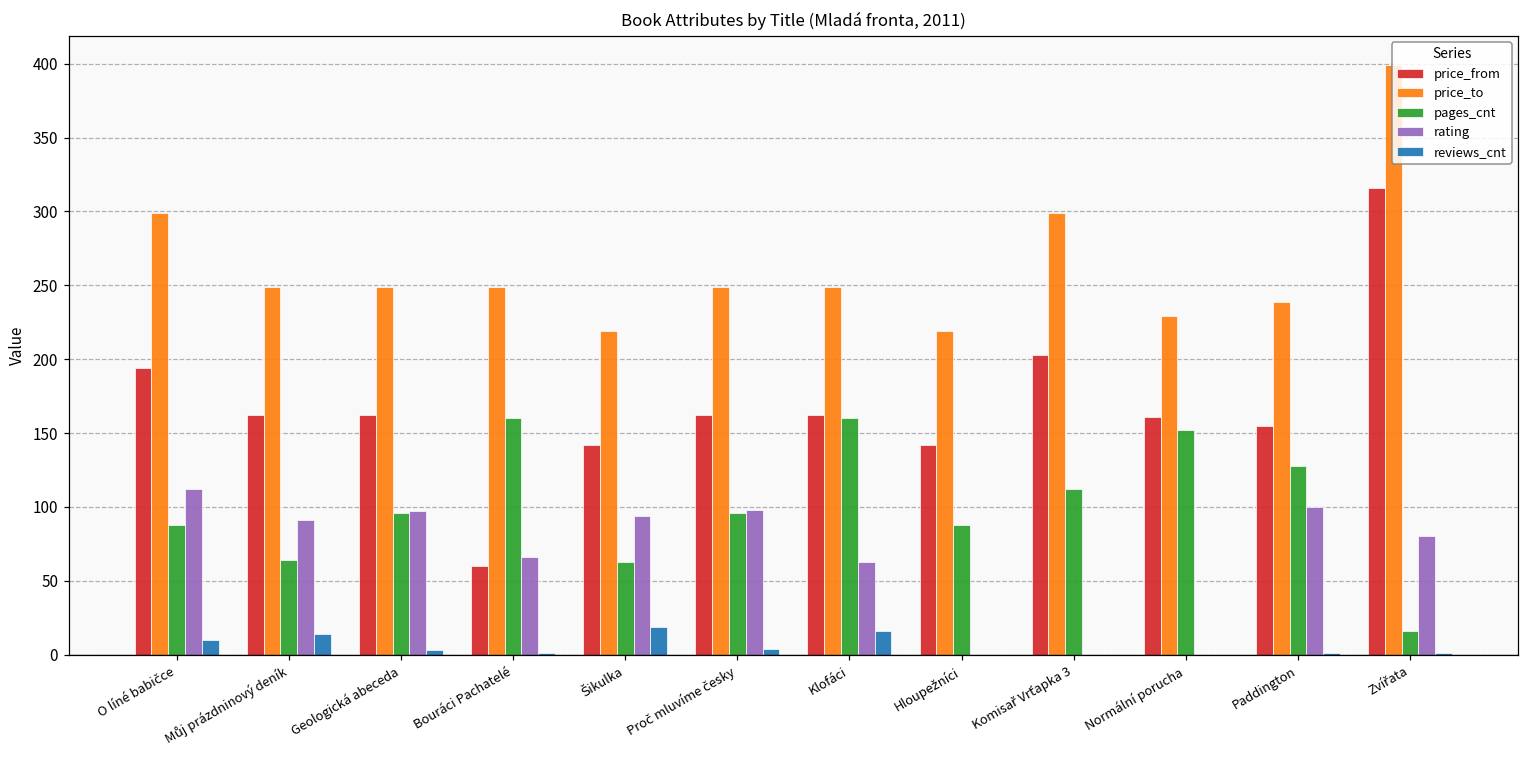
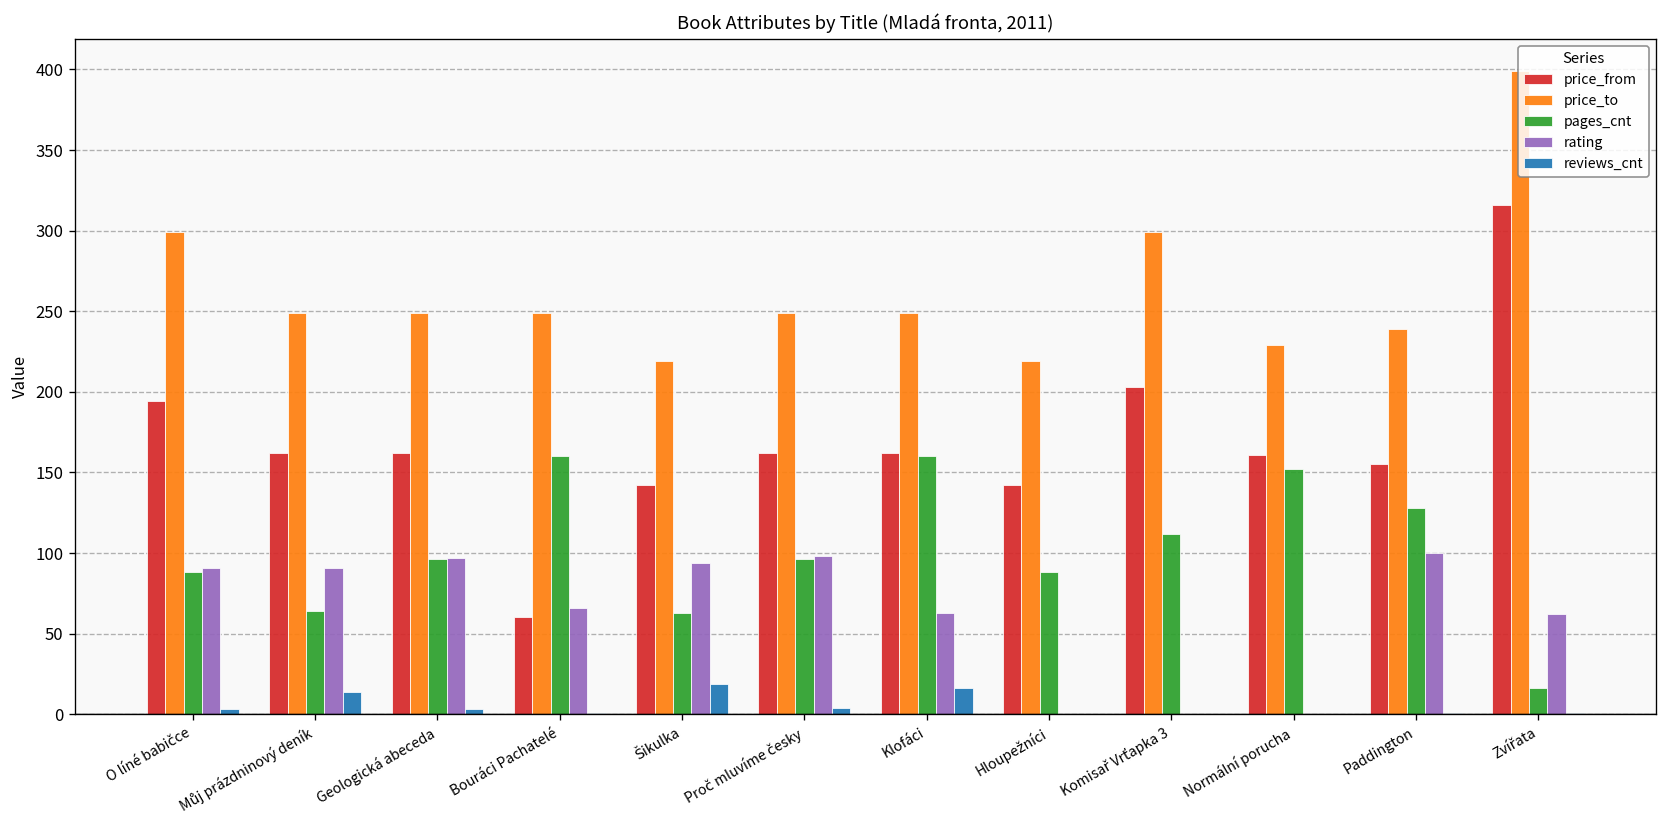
rating, O líné babičce: 112 -> 91
reviews_cnt, O líné babičce: 10 -> 3
rating, Zvířata: 80 -> 62
